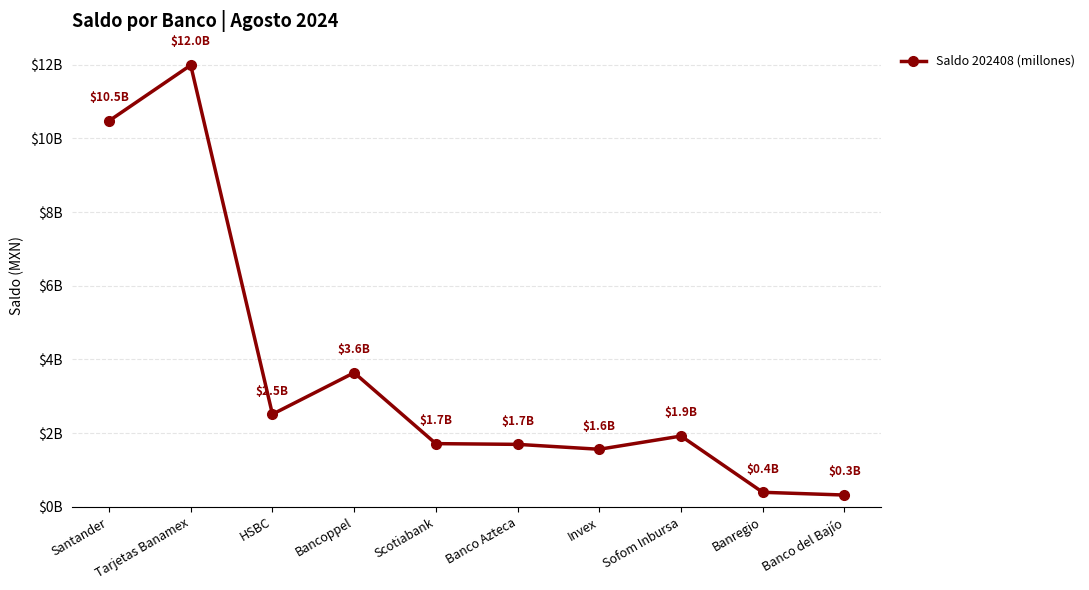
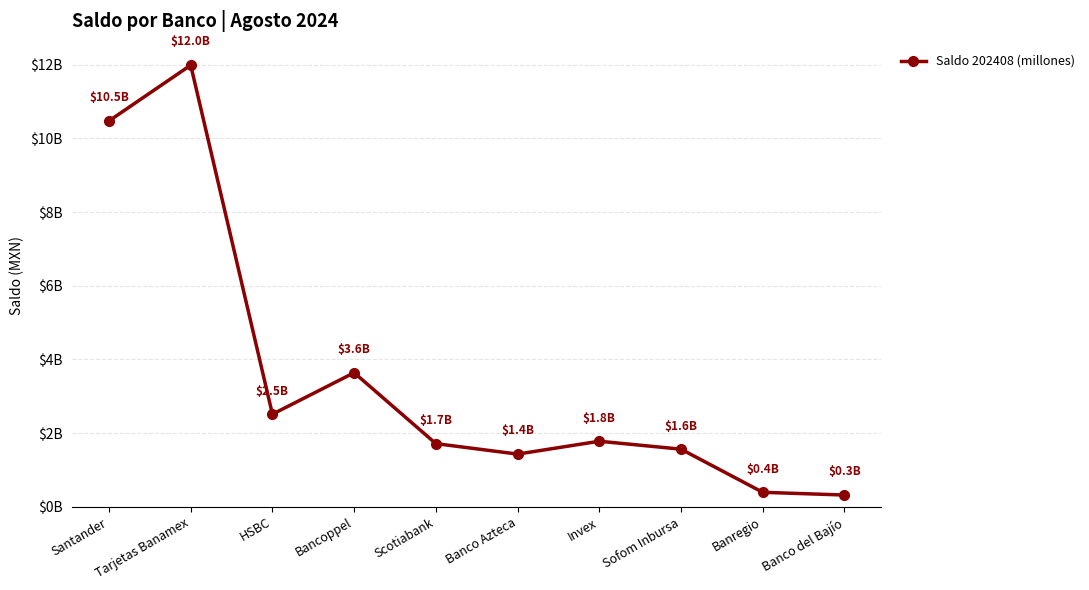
Banco Azteca: $1.7B -> $1.4B
Invex: $1.6B -> $1.8B
Sofom Inbursa: $1.9B -> $1.6B
